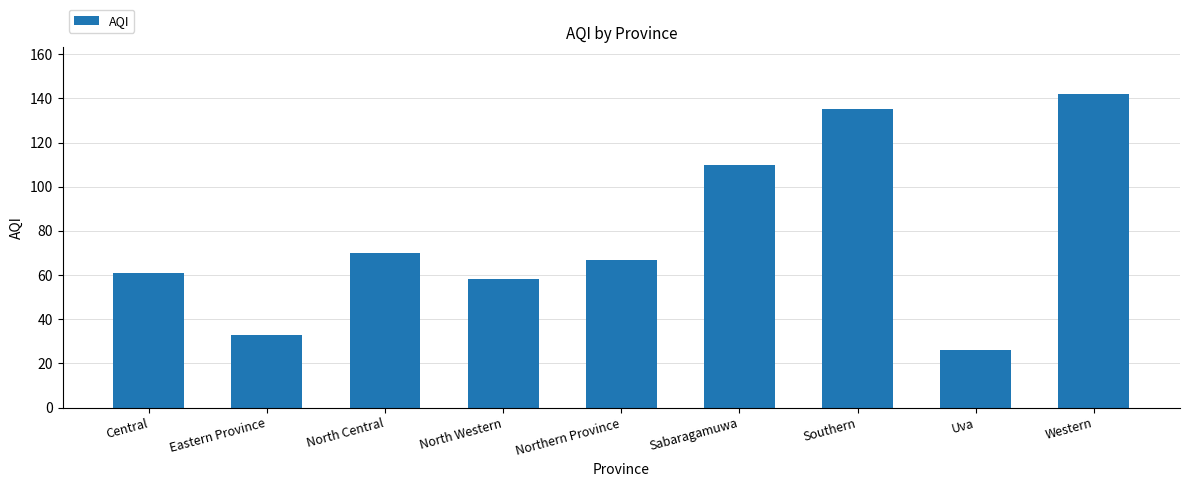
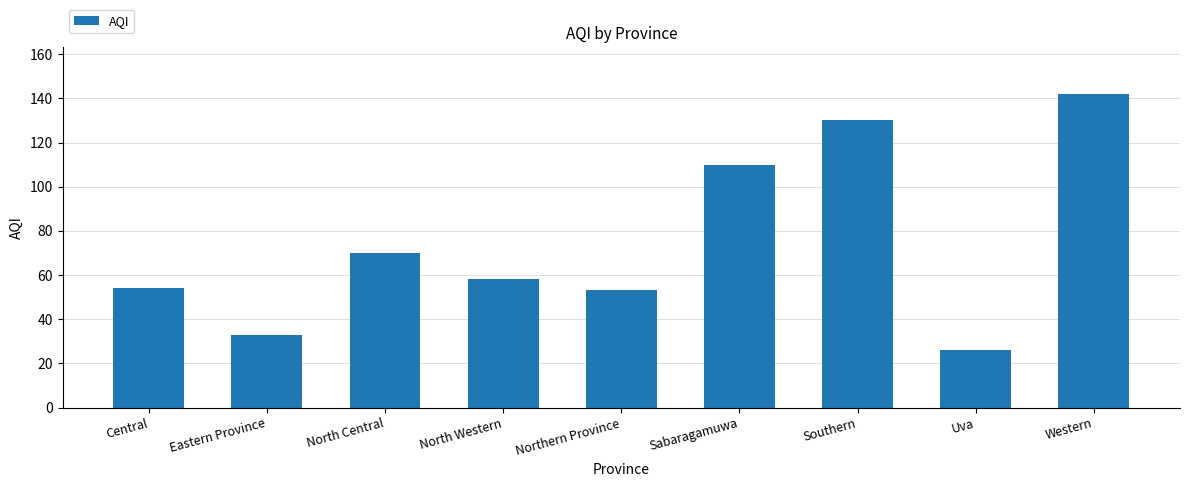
Central: 61 -> 54
Northern Province: 67 -> 53
Southern: 135 -> 130
